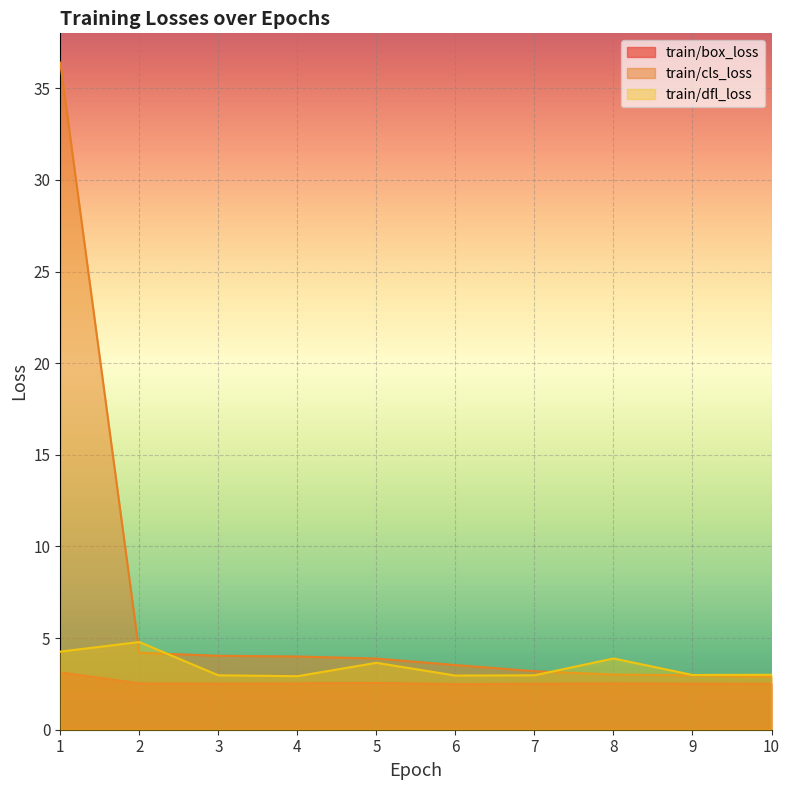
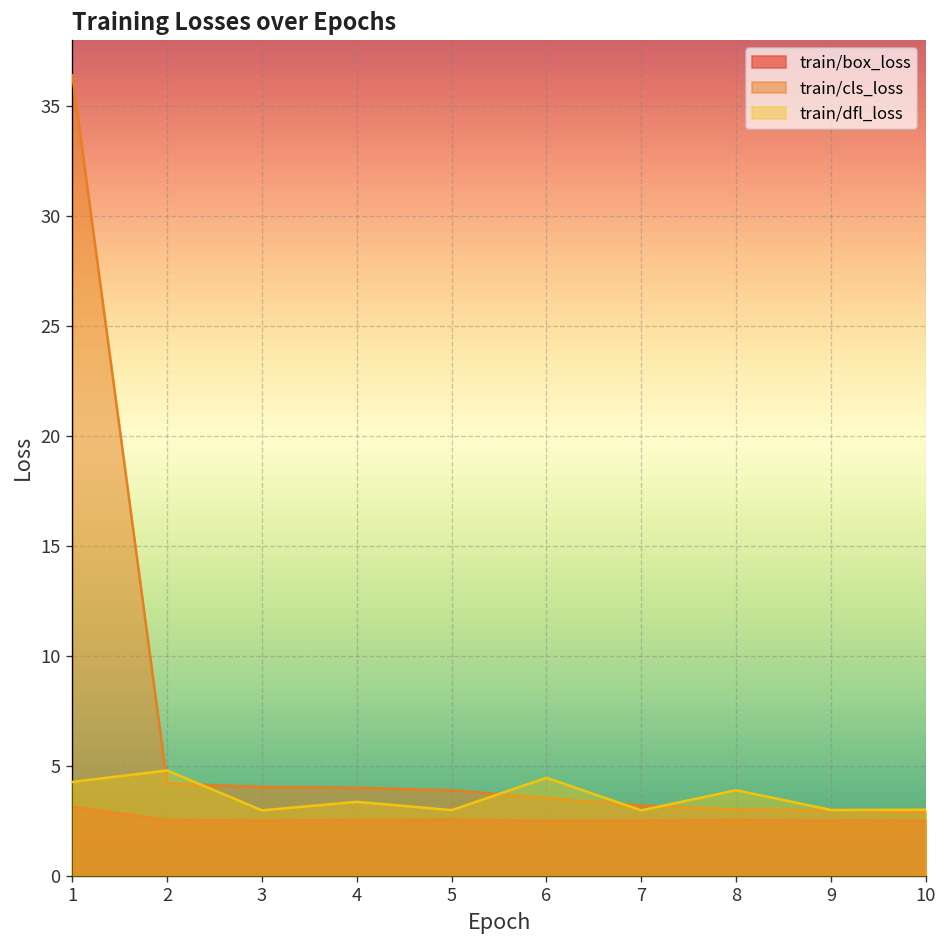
train/dfl_loss, 4: 2.9 -> 3.4
train/dfl_loss, 5: 3.7 -> 3.0
train/dfl_loss, 6: 3.0 -> 4.5
